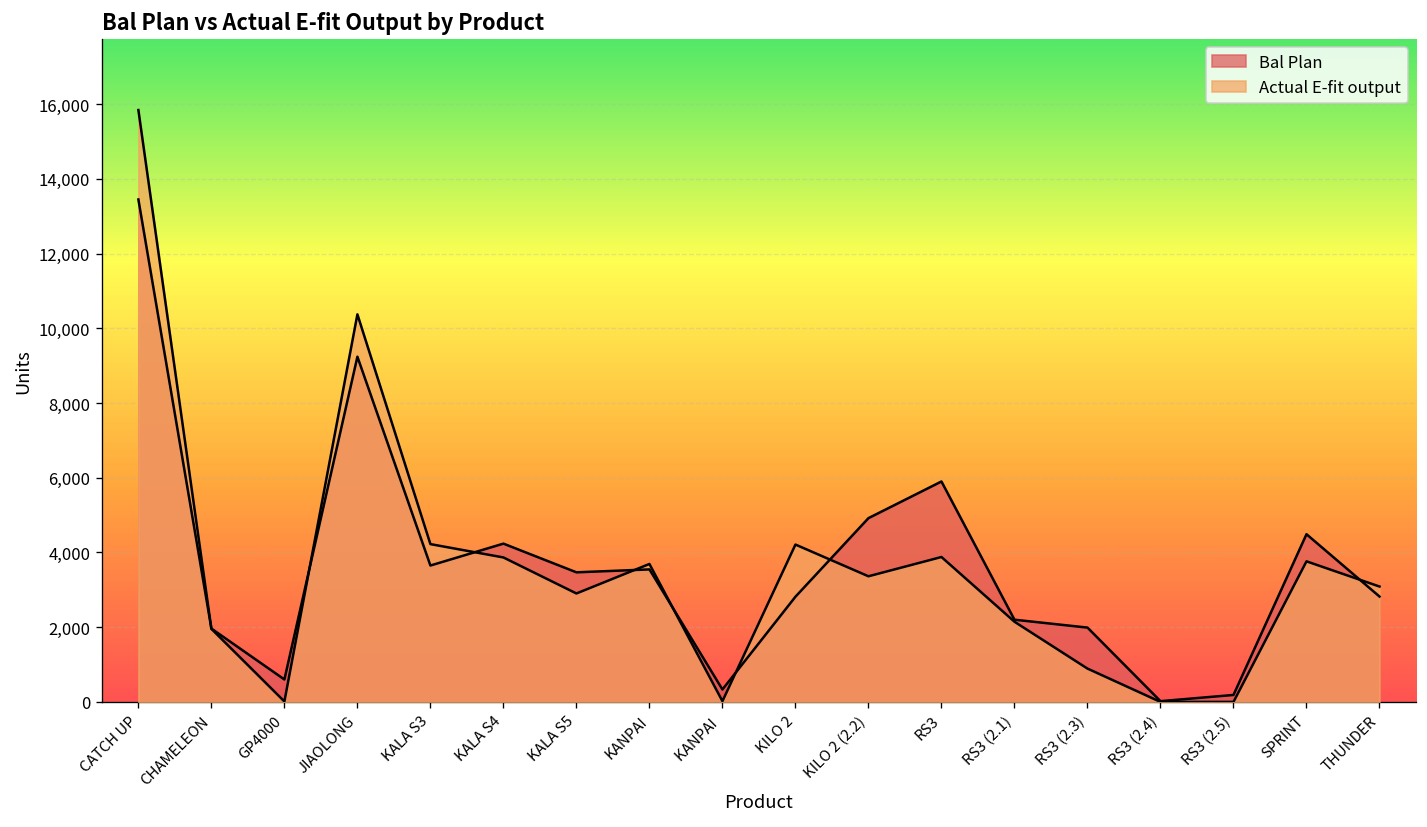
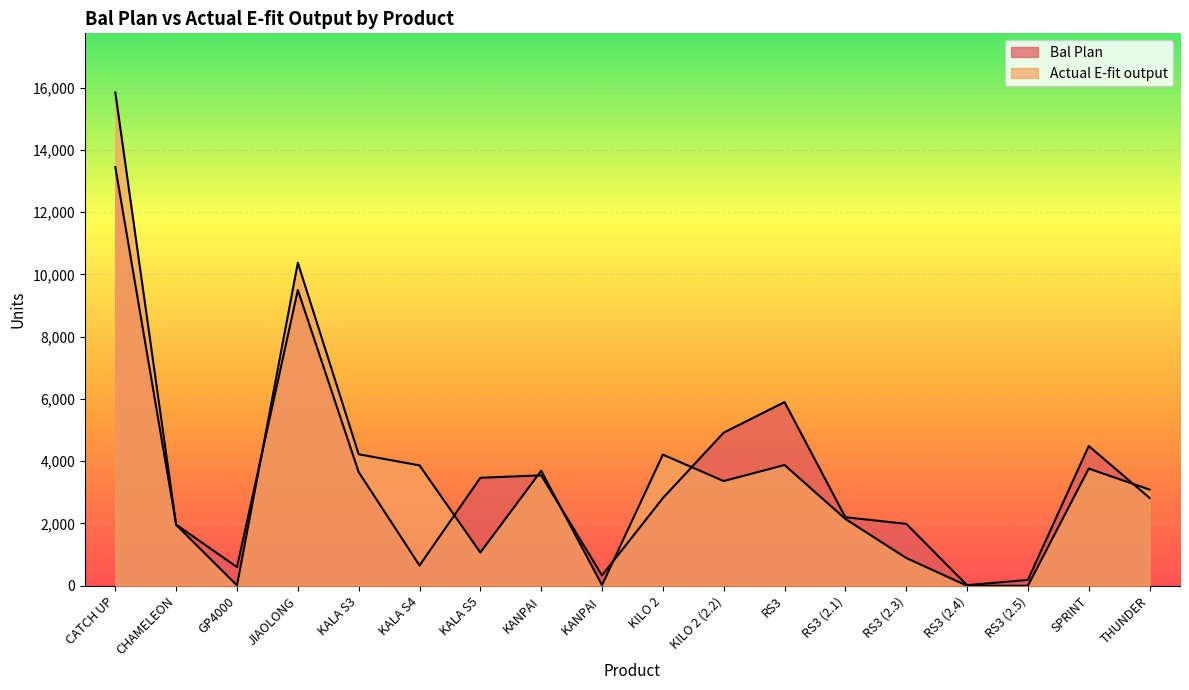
Bal Plan, JIAOLONG: 9,200 -> 9,500
Bal Plan, KALA S4: 4,200 -> 700
Actual E-fit output, KALA S5: 2,900 -> 1,100
